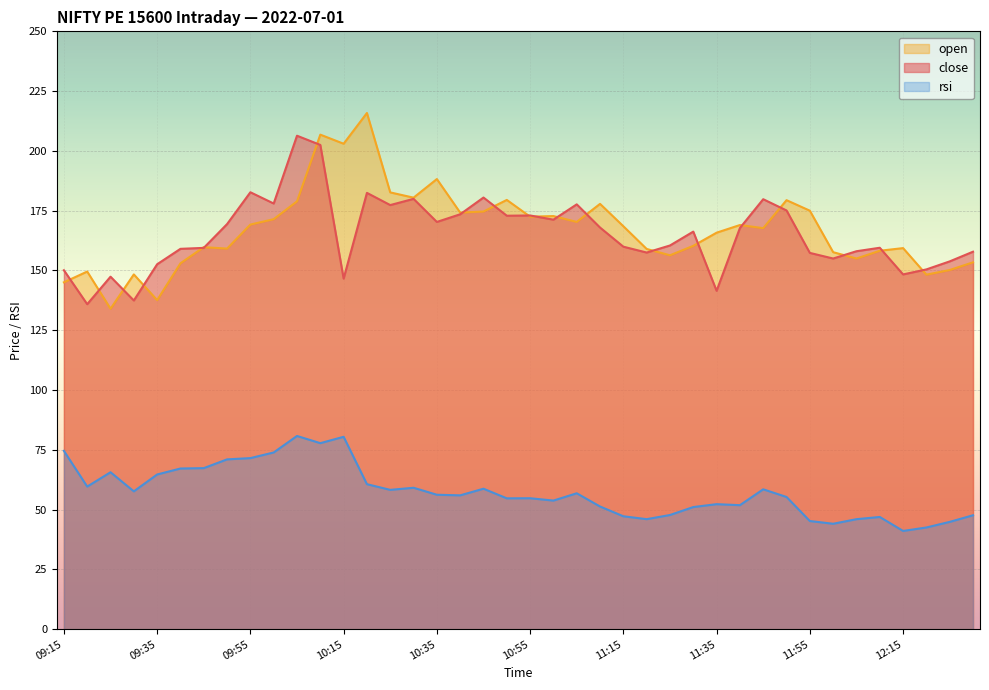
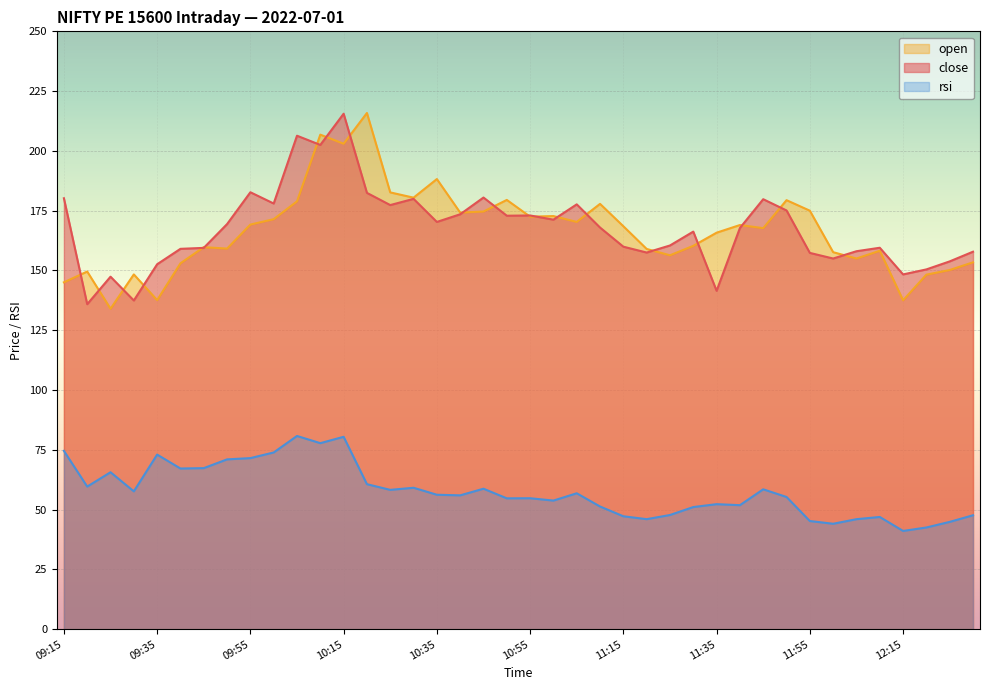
close, 09:15: 150 -> 180
rsi, 09:35: 65 -> 73
close, 10:15: 147 -> 216
open, 12:15: 159 -> 138
